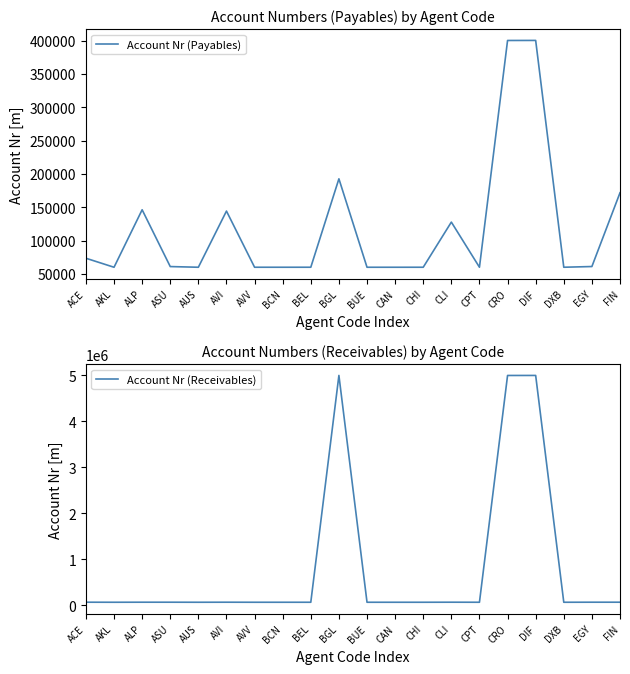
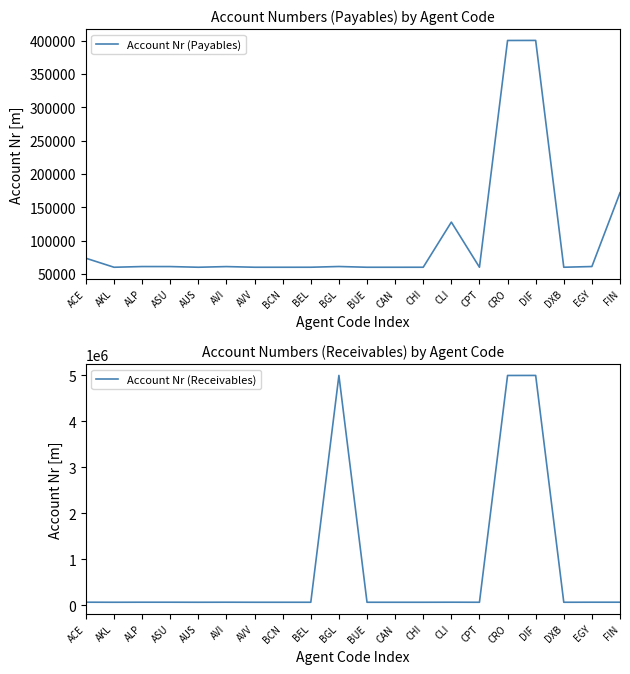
Account Numbers (Payables) by Agent Code, ALP: 150000 -> 60000
Account Numbers (Payables) by Agent Code, AVI: 140000 -> 60000
Account Numbers (Payables) by Agent Code, BGL: 190000 -> 60000
